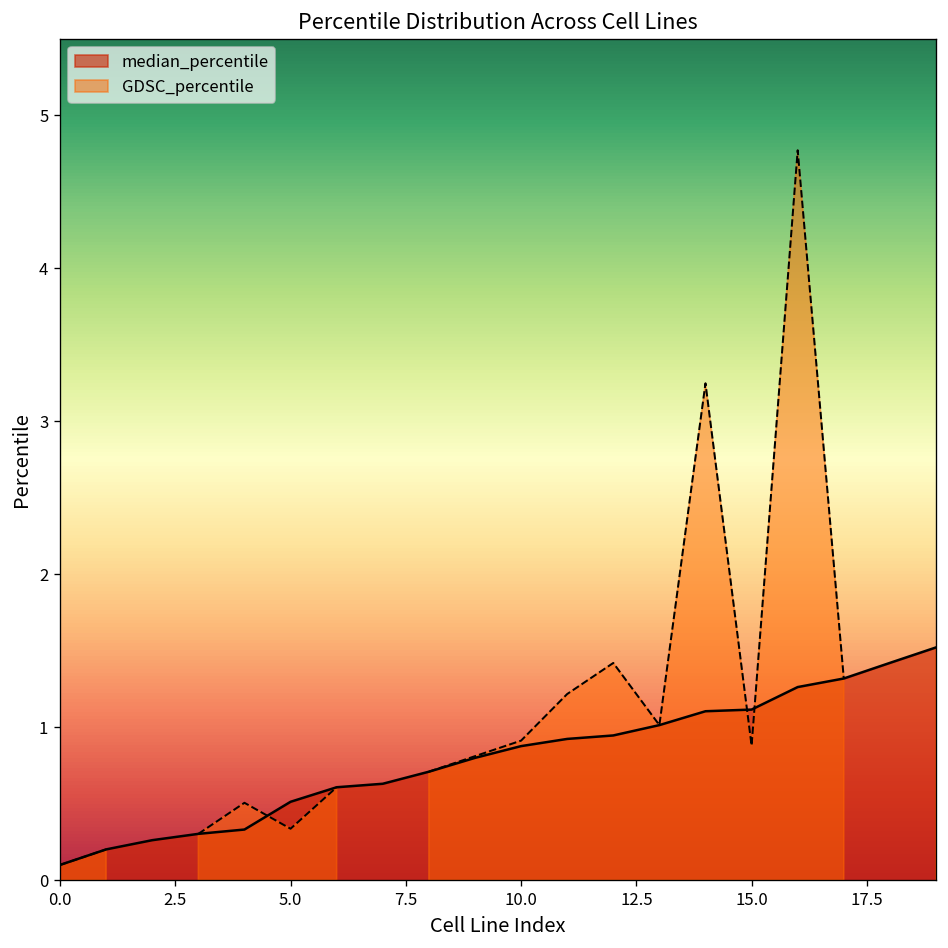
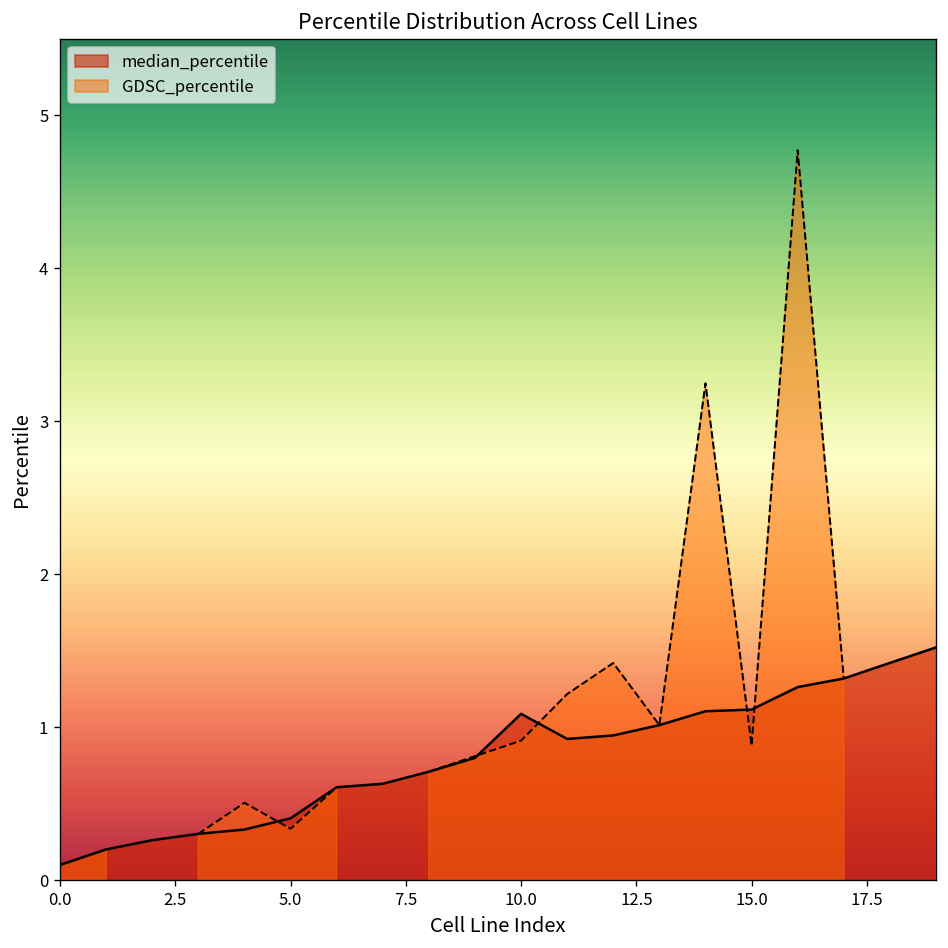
median_percentile, 5.0: 0.51 -> 0.41
median_percentile, 10.0: 0.88 -> 1.09
